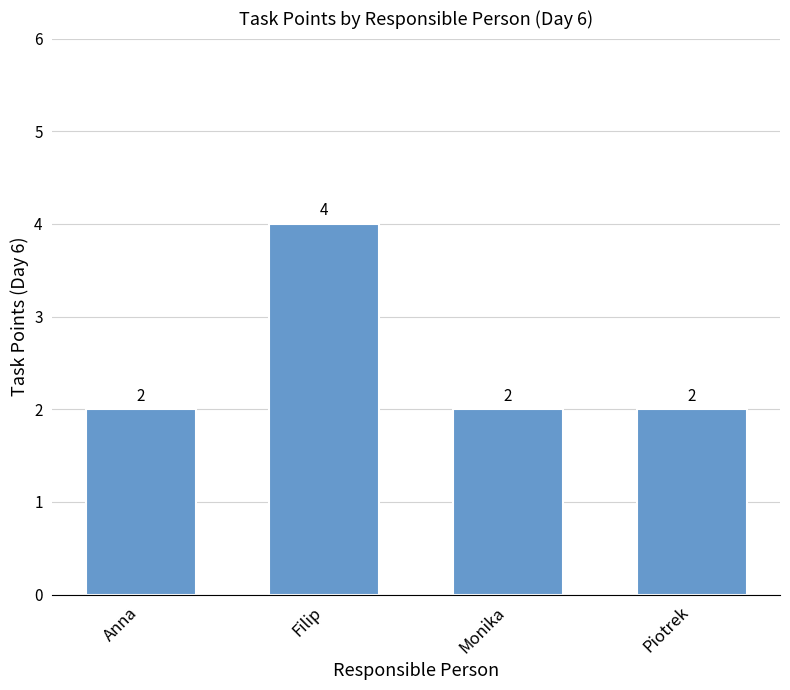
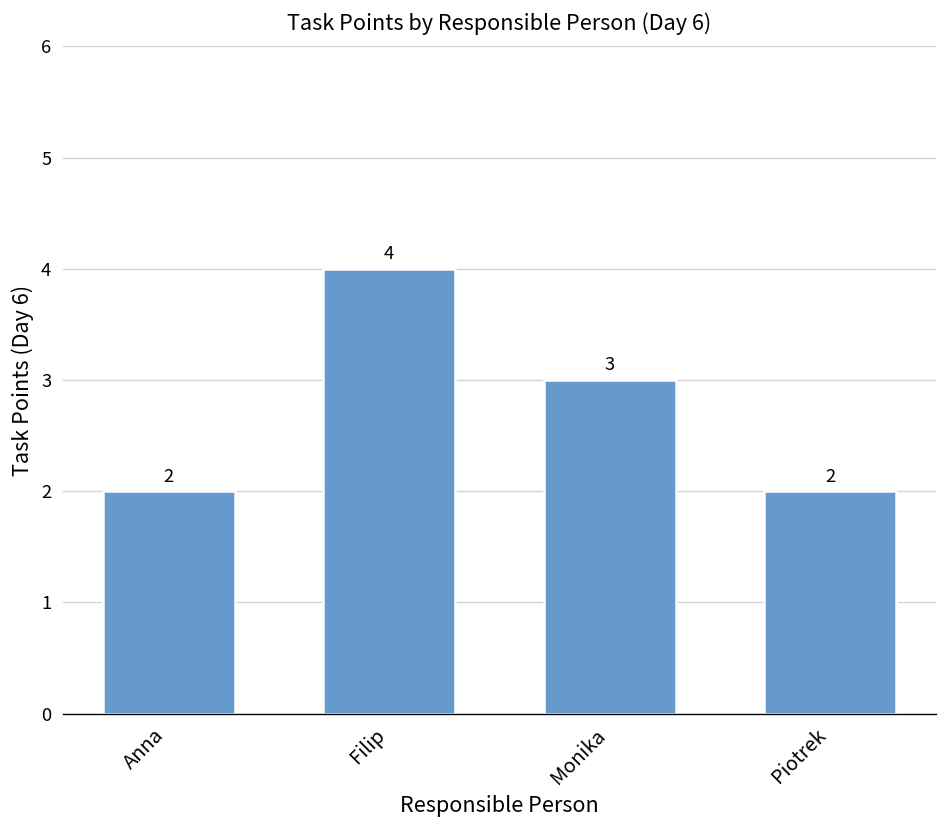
Monika: 2 -> 3
